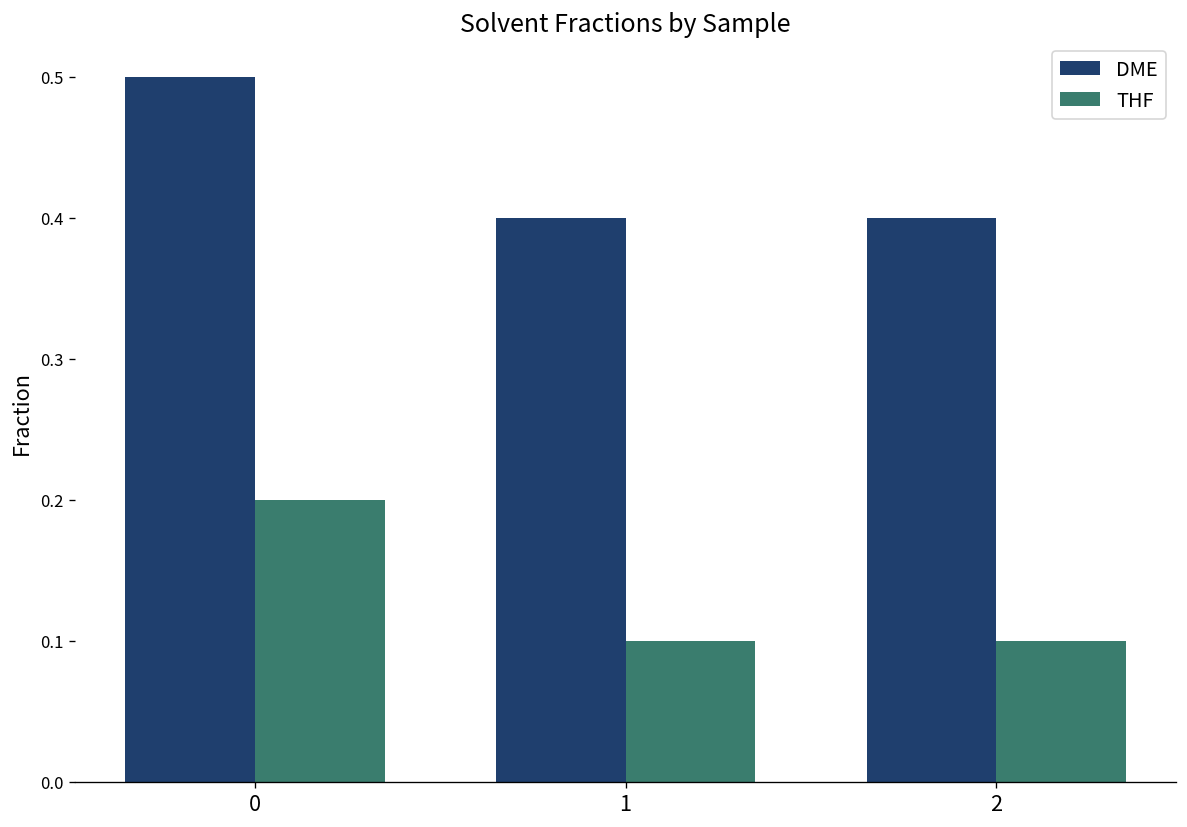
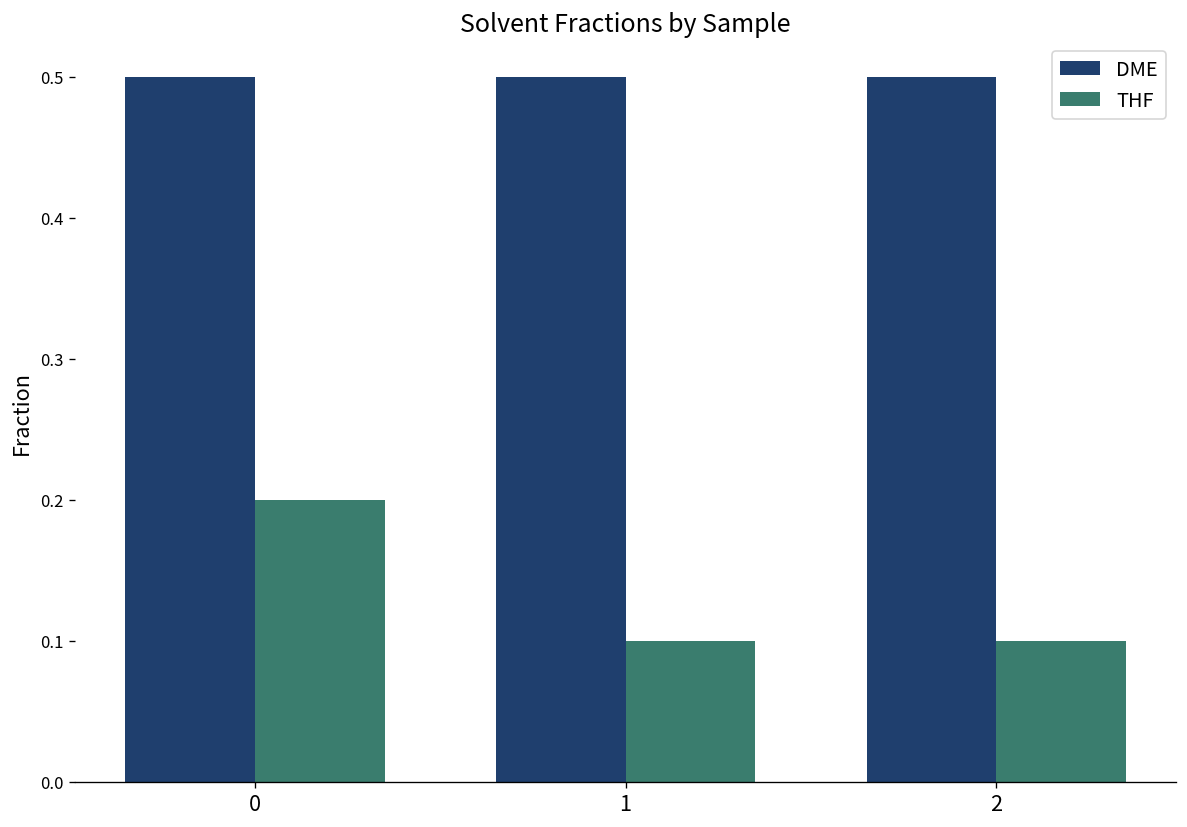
DME, 1: 0.4 -> 0.5
DME, 2: 0.4 -> 0.5
